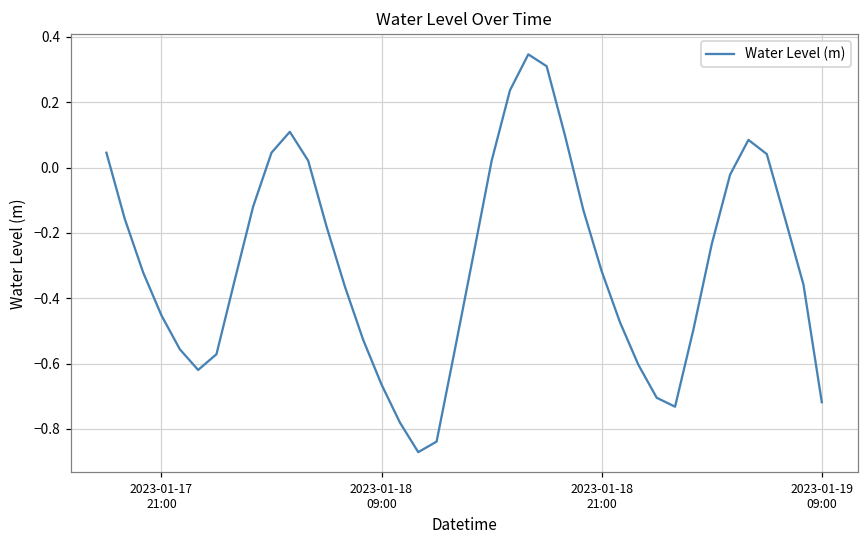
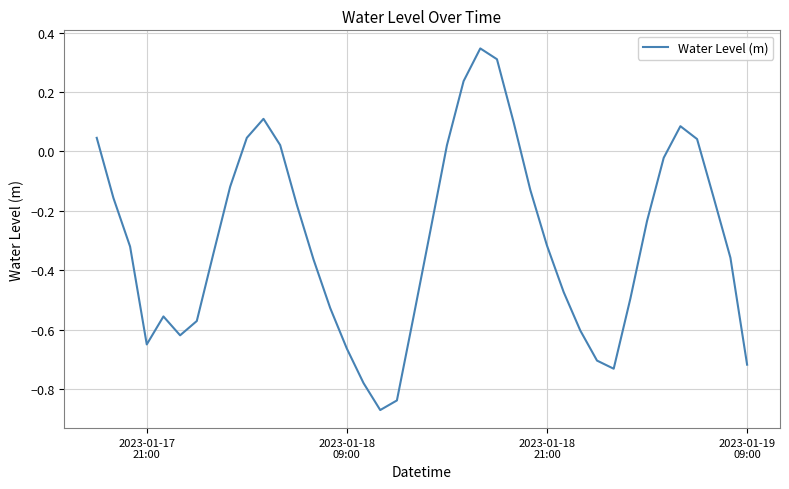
2023-01-17 21:00: -0.45 -> -0.65
